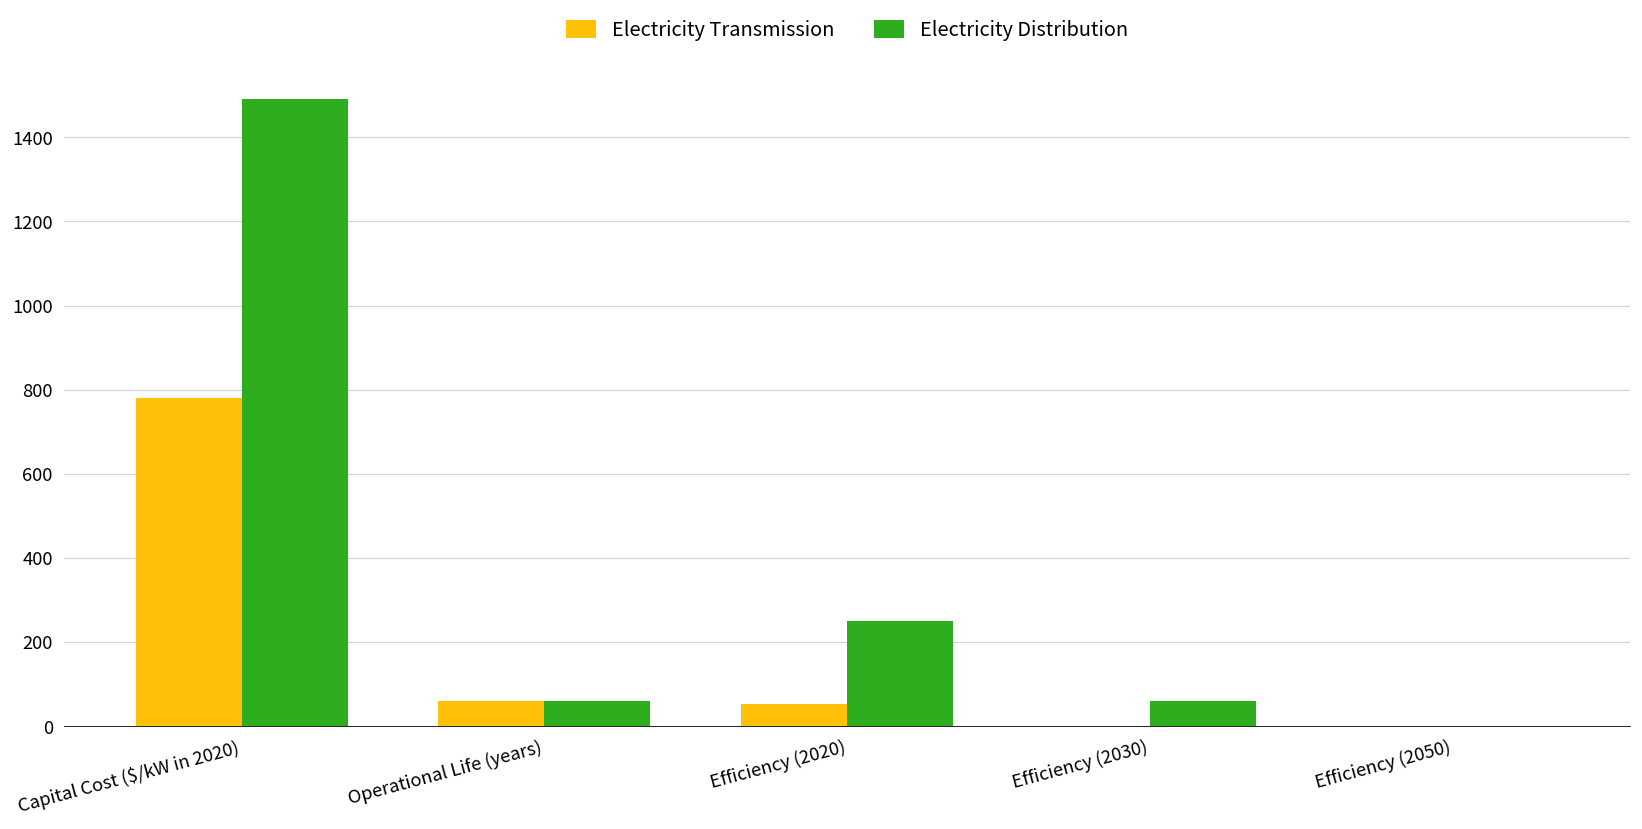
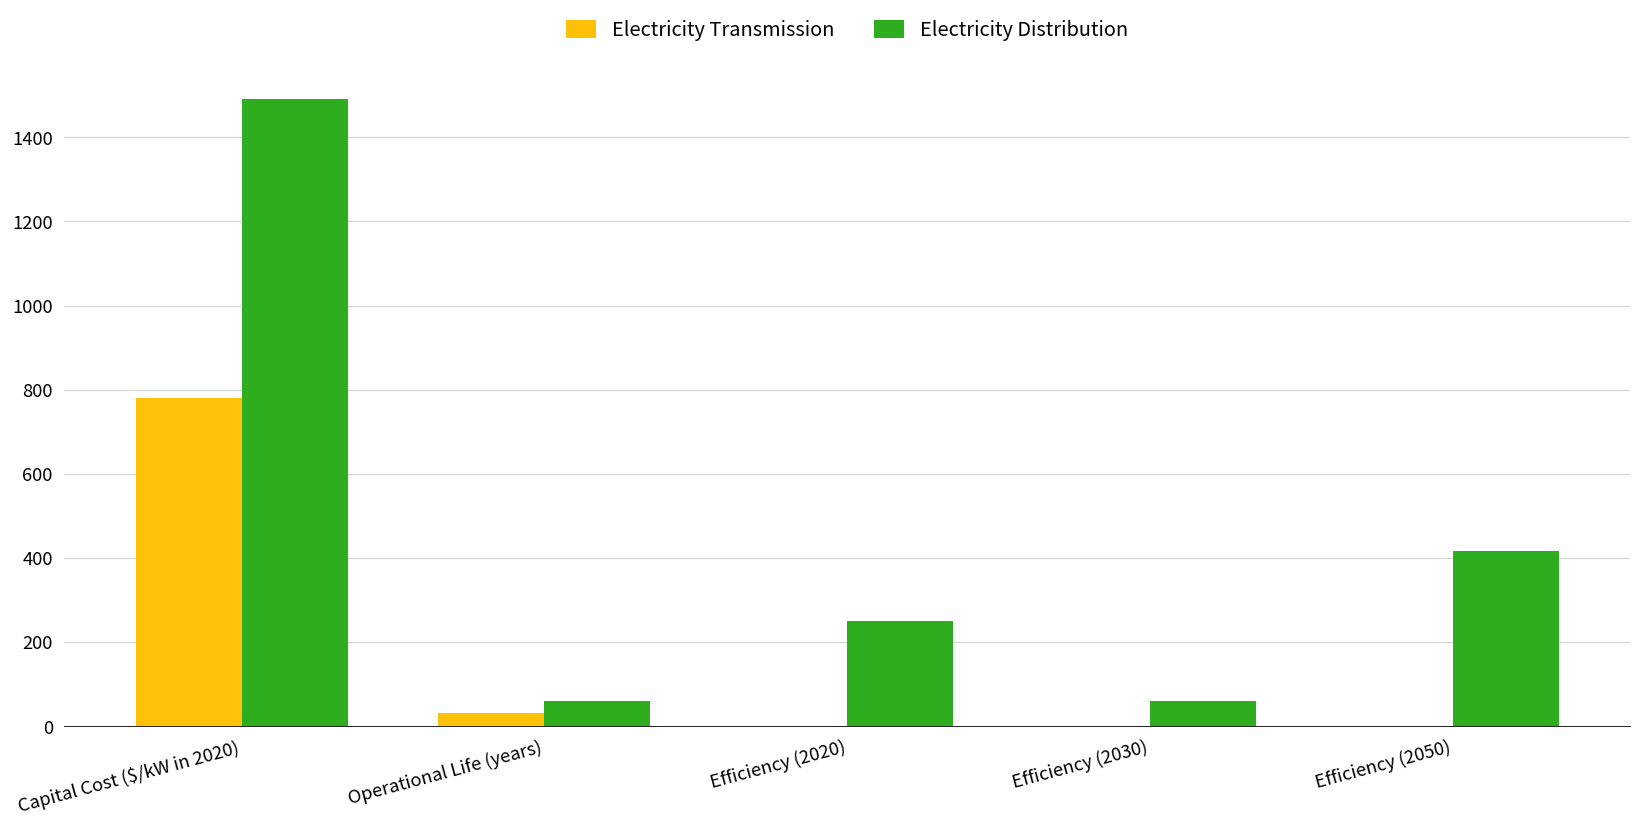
Electricity Transmission, Operational Life (years): 60 -> 30
Electricity Transmission, Efficiency (2020): 50 -> 0
Electricity Distribution, Efficiency (2050): 0 -> 420
